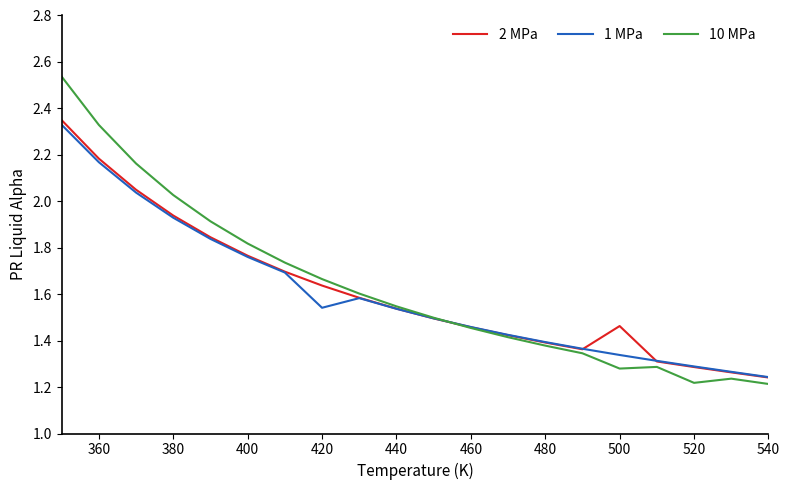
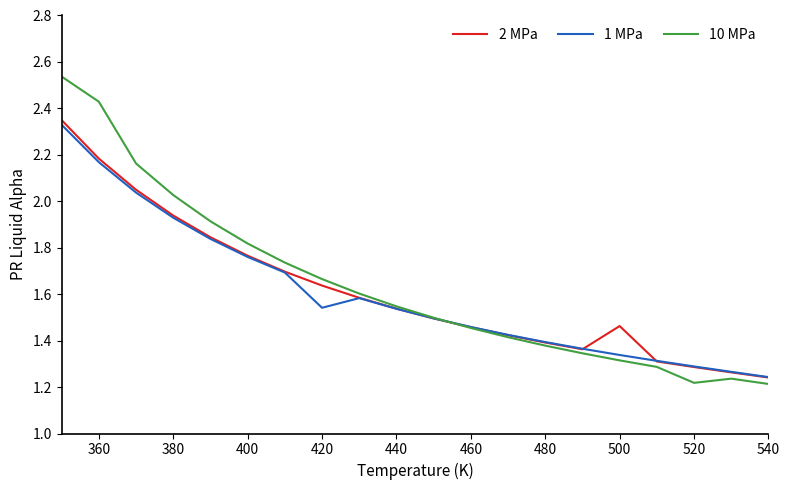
10 MPa, 360: 2.33 -> 2.43
10 MPa, 500: 1.28 -> 1.31
